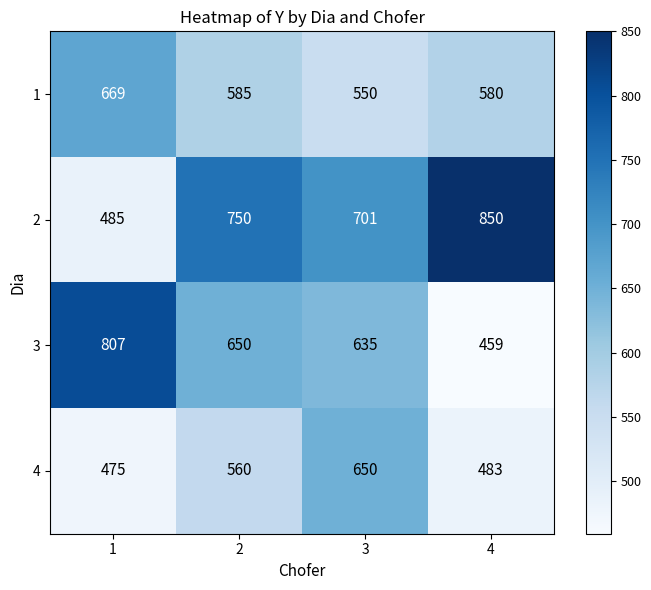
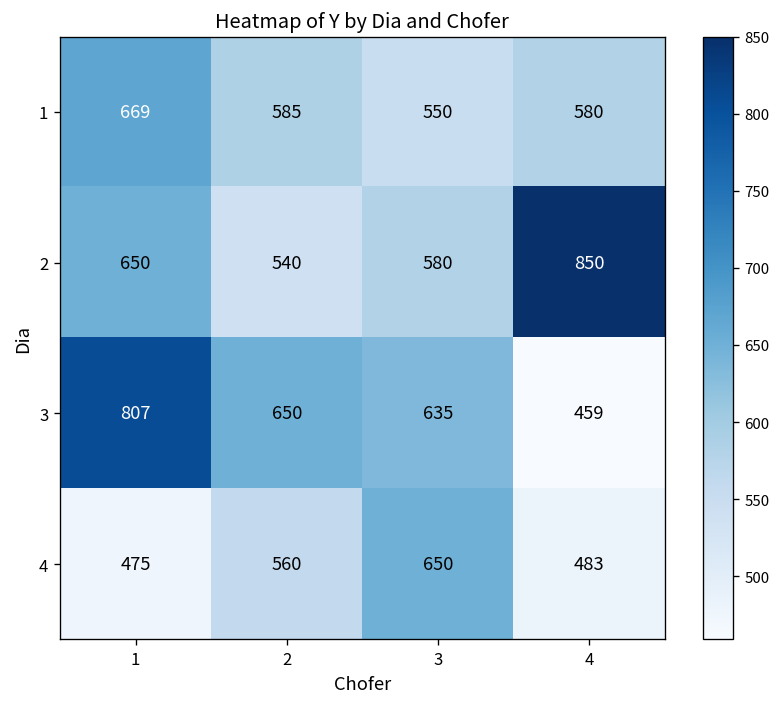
2, 1: 485 -> 650
2, 2: 750 -> 540
2, 3: 701 -> 580
